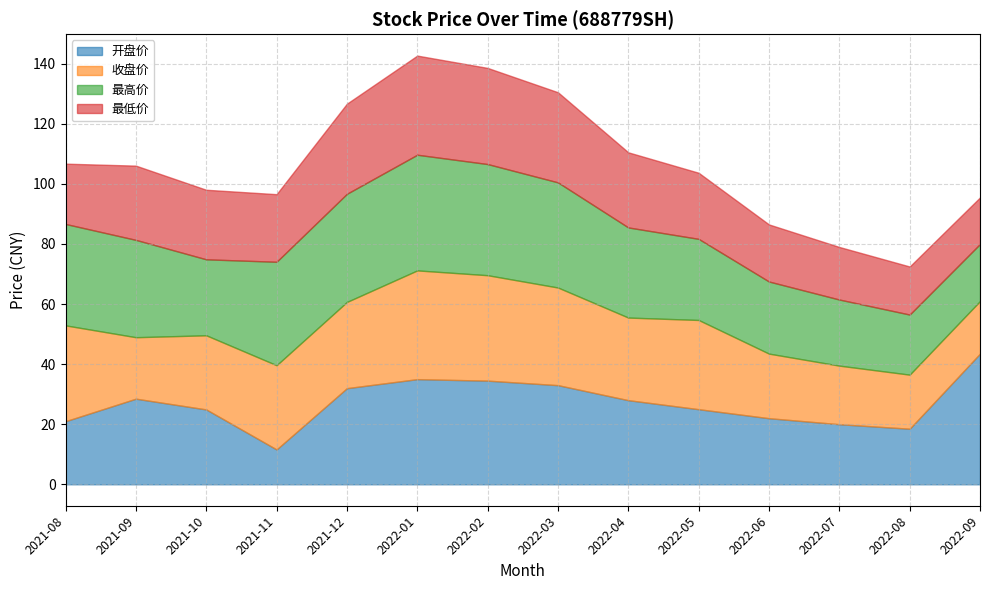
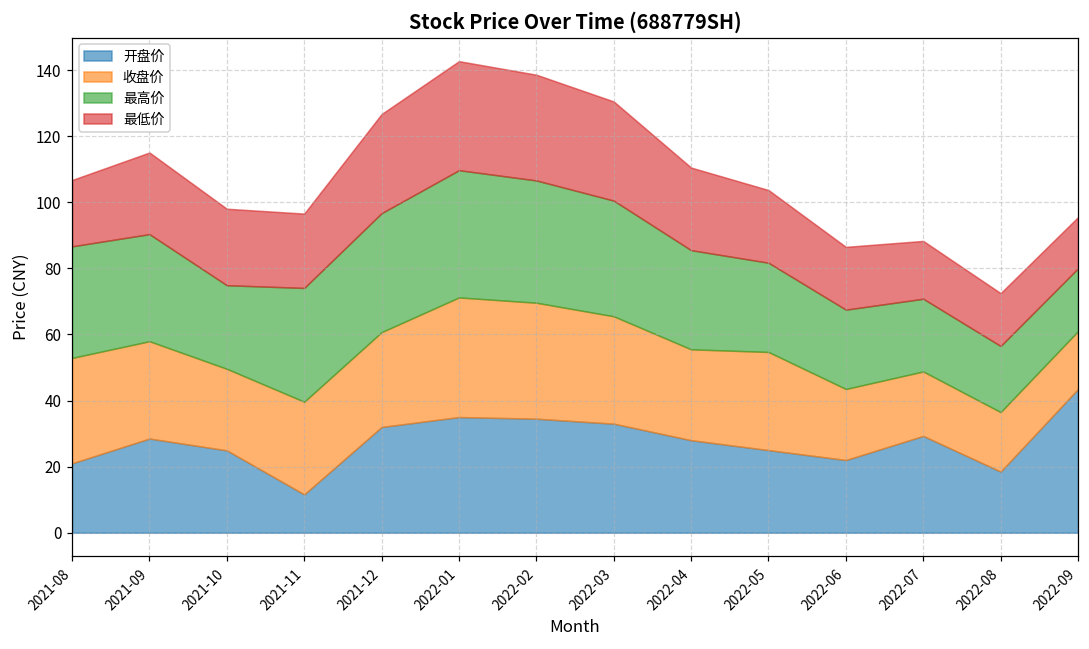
收盘价, 2021-09: 20 -> 29
开盘价, 2022-07: 20 -> 29
